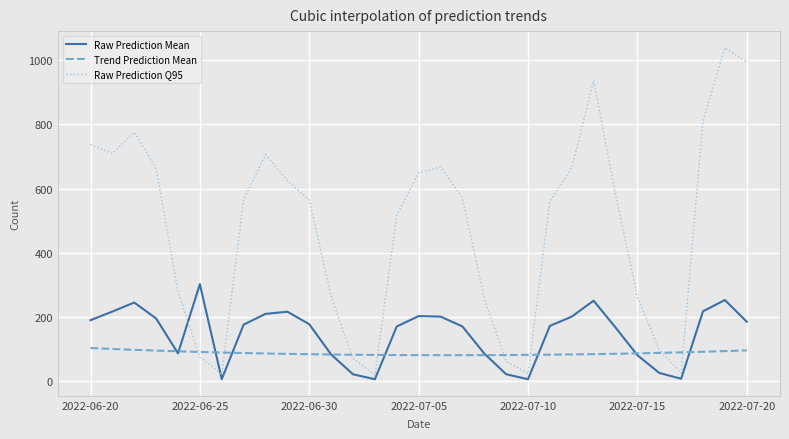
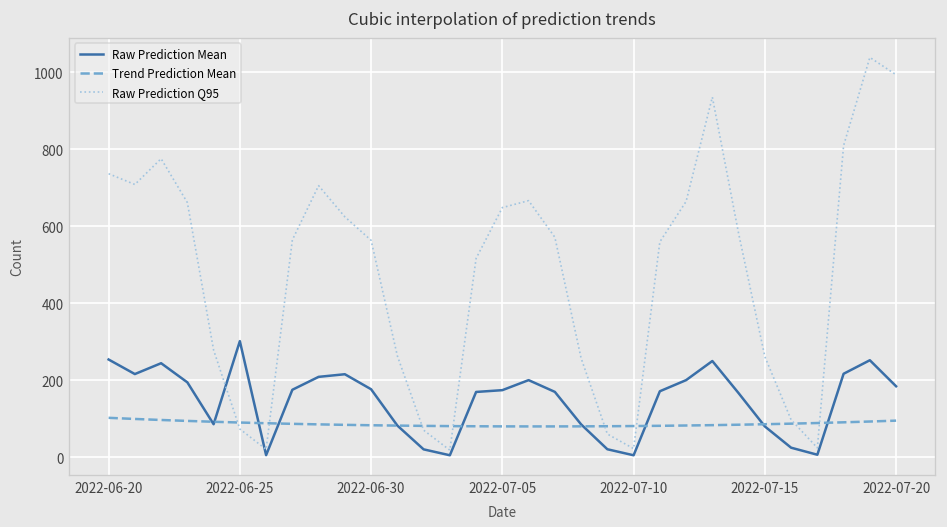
Raw Prediction Mean, 2022-06-20: 190 -> 250
Raw Prediction Mean, 2022-07-05: 200 -> 170
